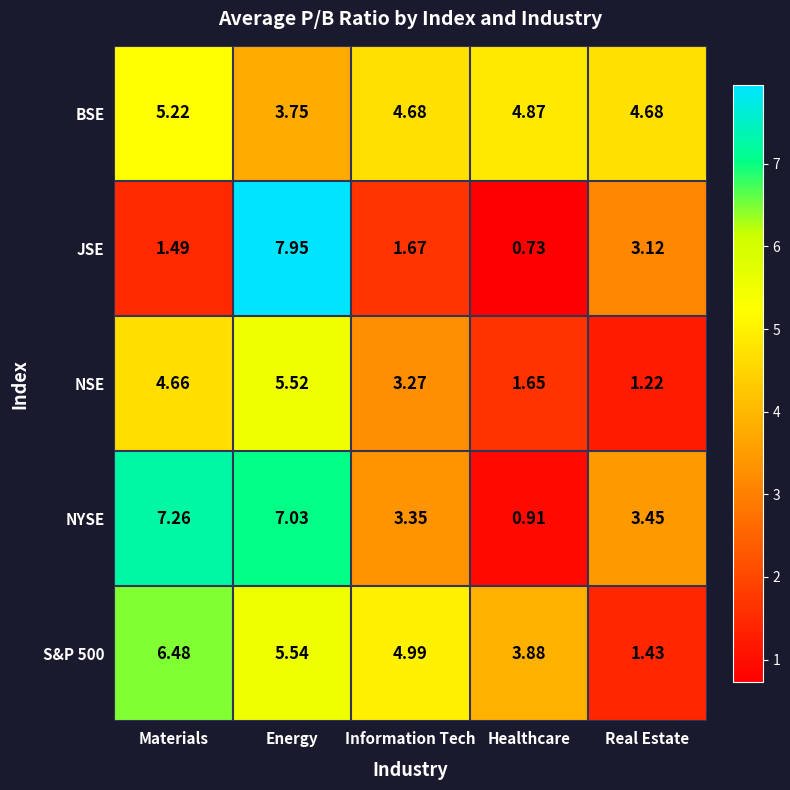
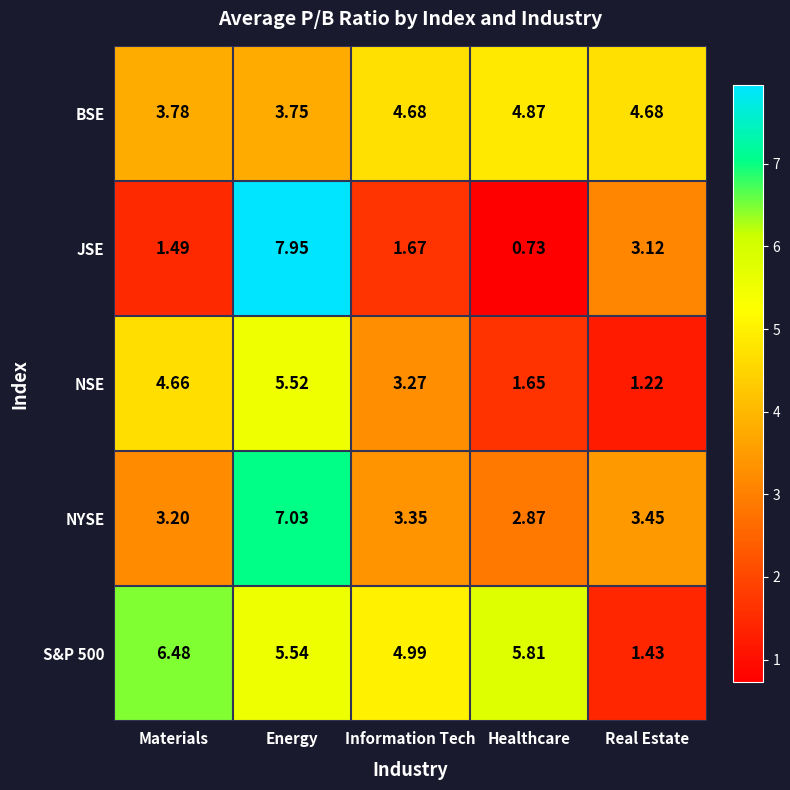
BSE, Materials: 5.22 -> 3.78
NYSE, Materials: 7.26 -> 3.20
NYSE, Healthcare: 0.91 -> 2.87
S&P 500, Healthcare: 3.88 -> 5.81
